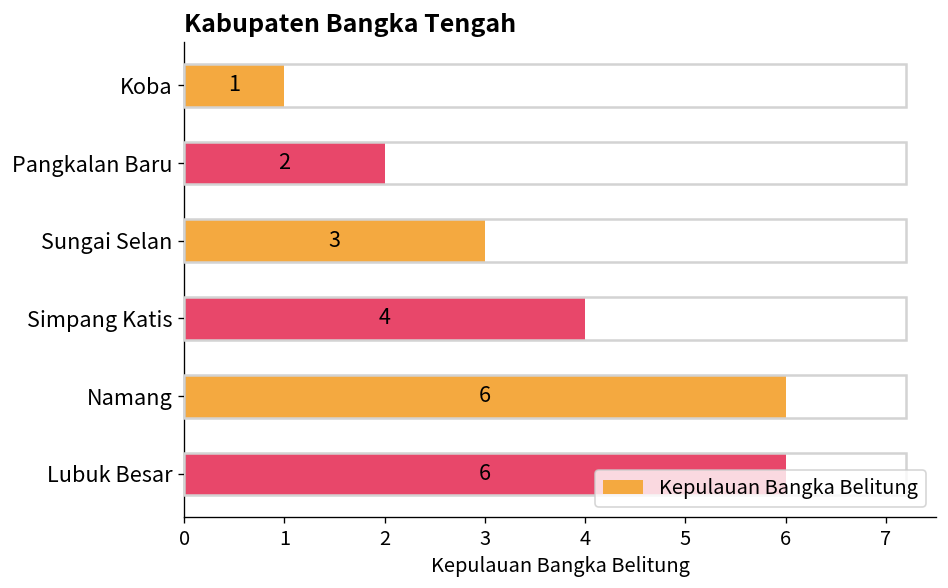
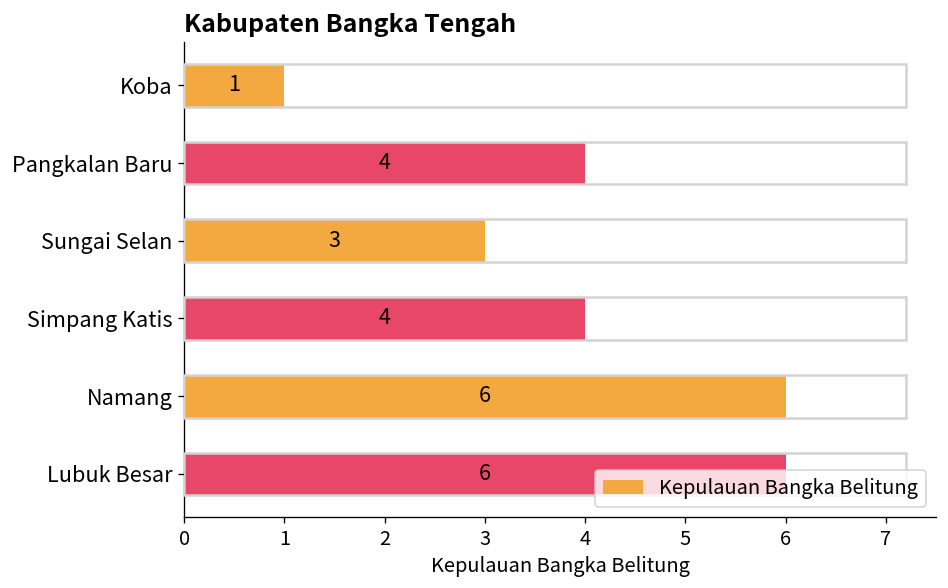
Pangkalan Baru: 2 -> 4
